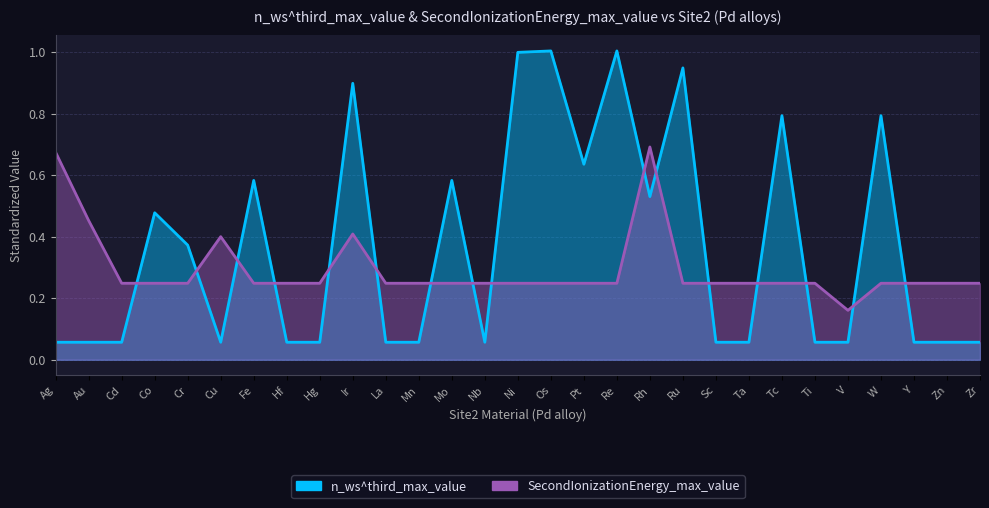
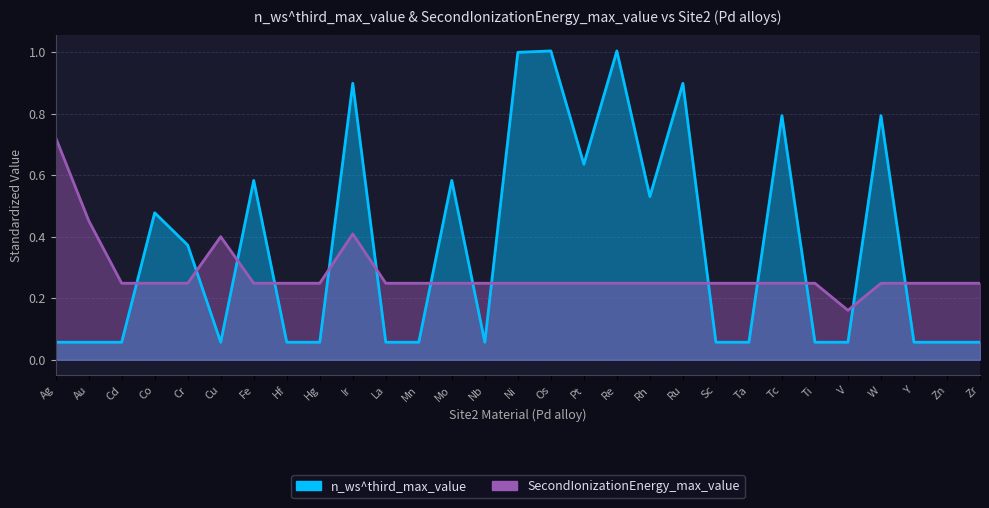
SecondIonizationEnergy_max_value, Ag: 0.67 -> 0.72
SecondIonizationEnergy_max_value, Rh: 0.69 -> 0.25
n_ws^third_max_value, Ru: 0.95 -> 0.90
